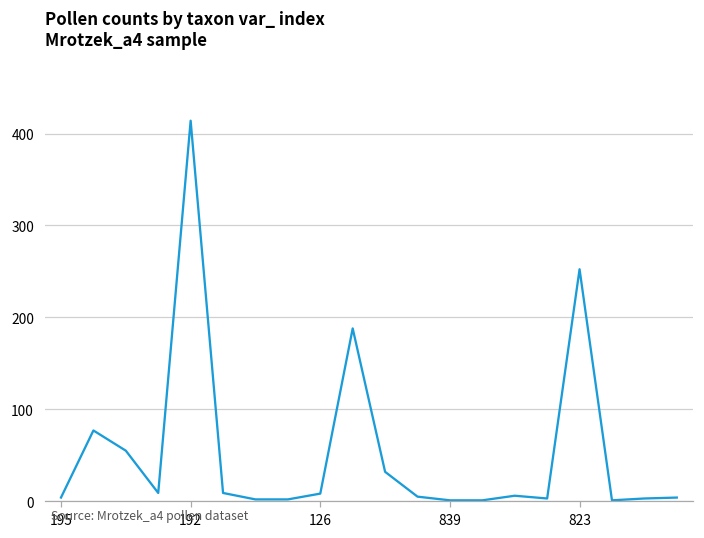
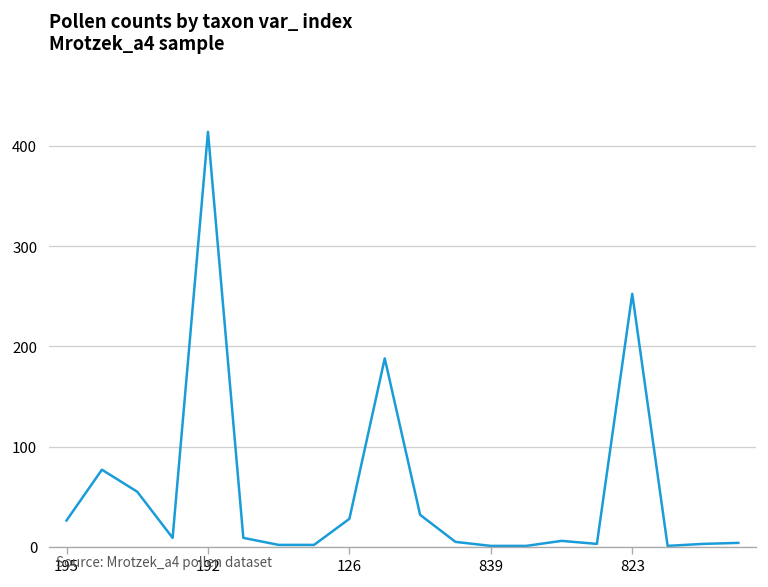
195: 0 -> 30
126: 10 -> 30
